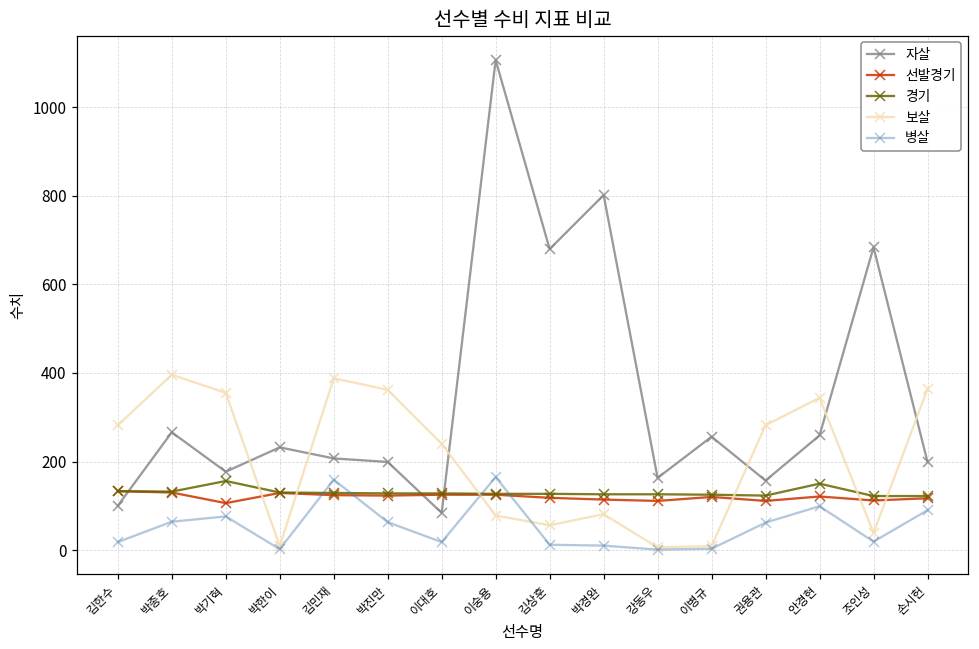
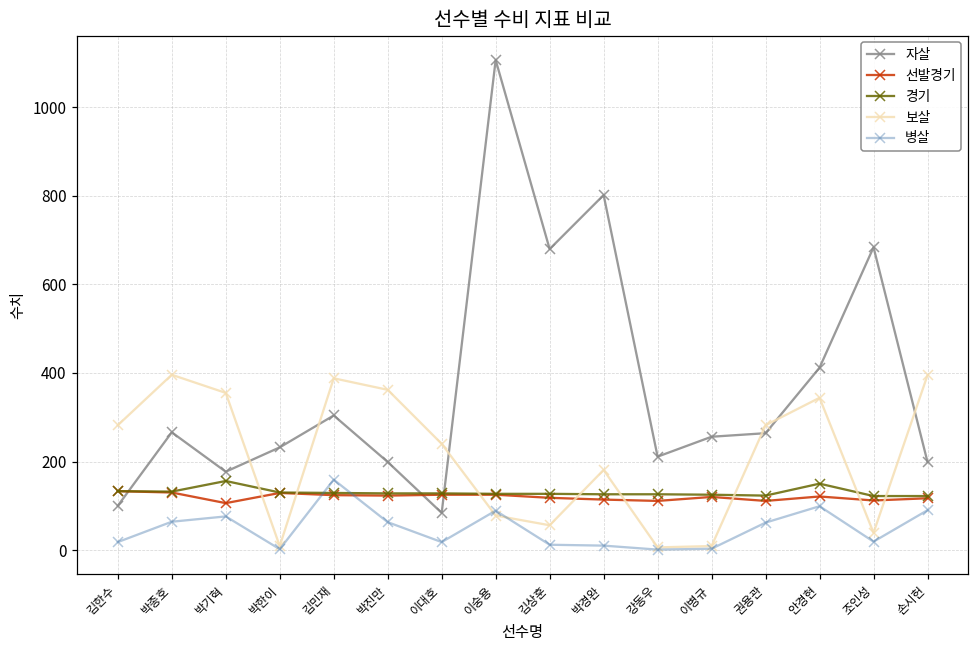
자살, 김민재: 210 -> 300
병살, 이숭용: 170 -> 90
보살, 박경완: 80 -> 180
자살, 강동우: 160 -> 210
자살, 권용관: 160 -> 260
자살, 안경현: 260 -> 410
보살, 손시헌: 360 -> 400
